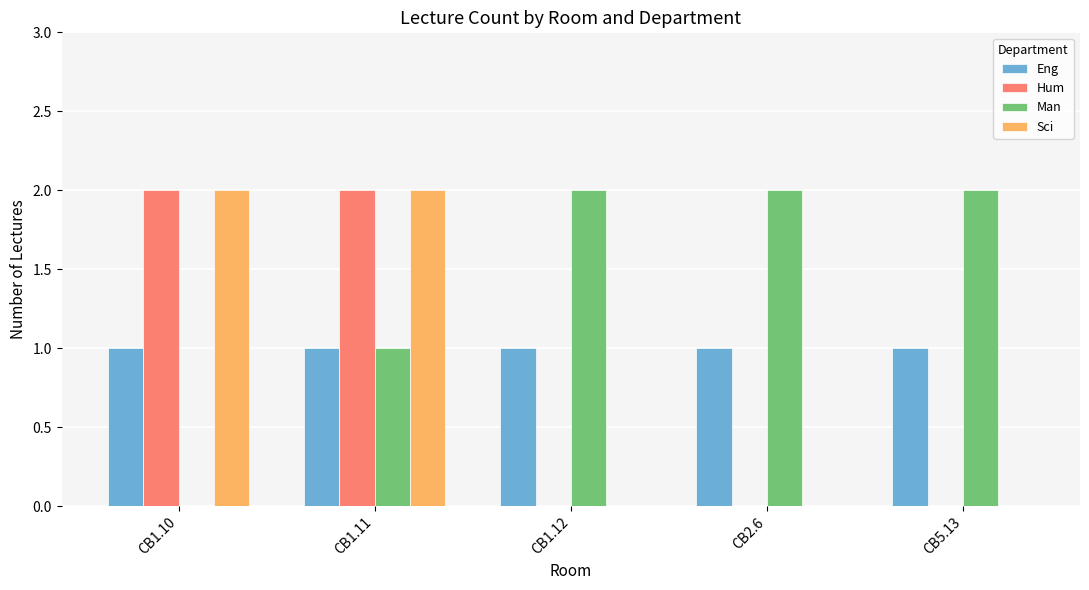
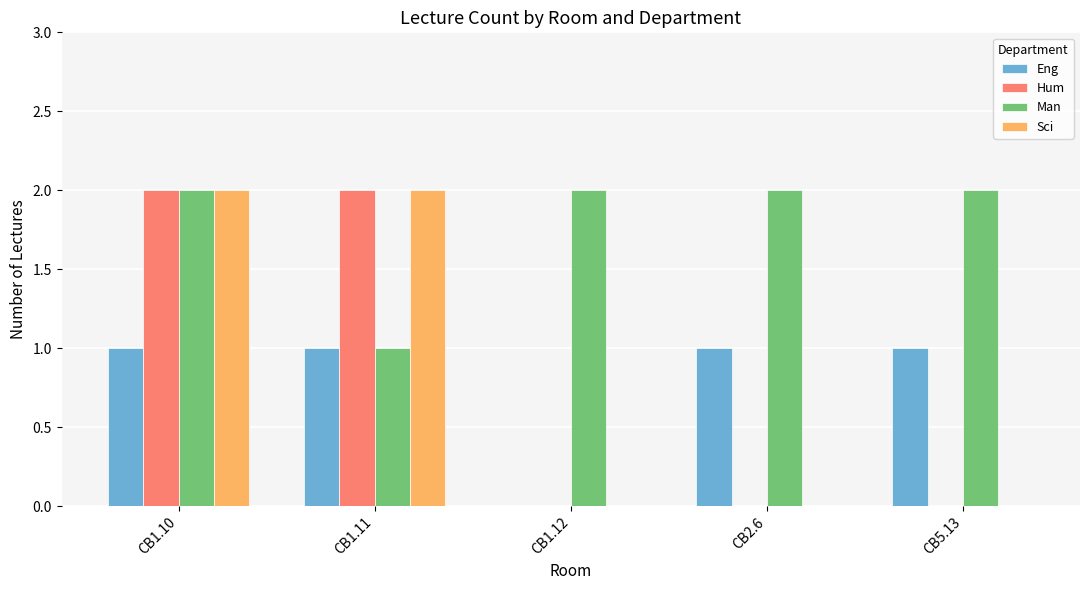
Man, CB1.10: 0 -> 2
Eng, CB1.12: 1 -> 0
